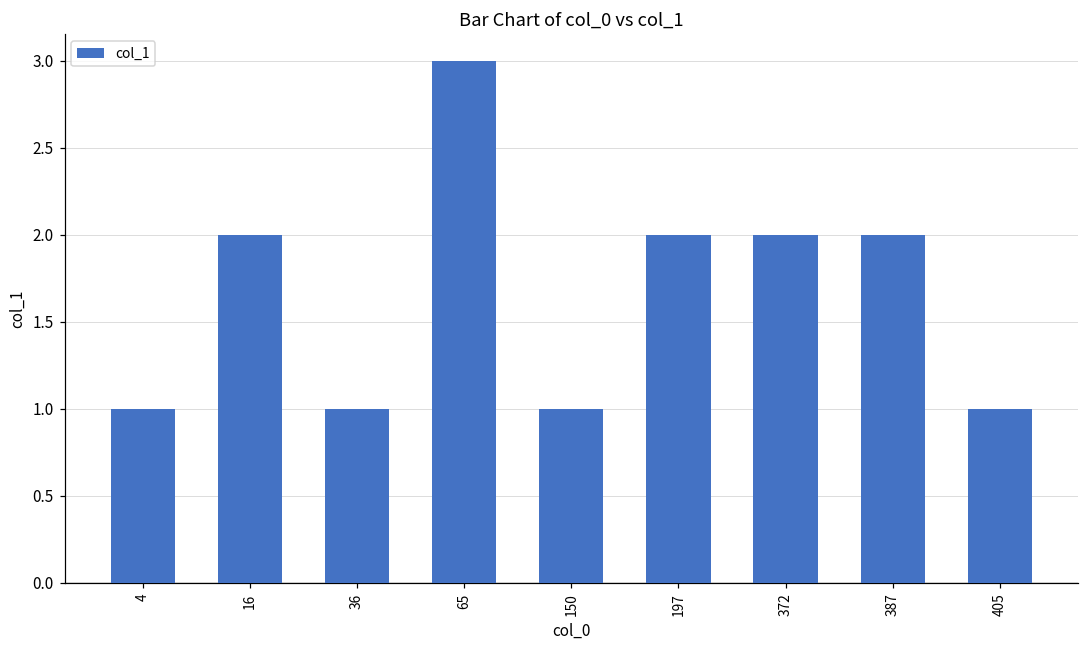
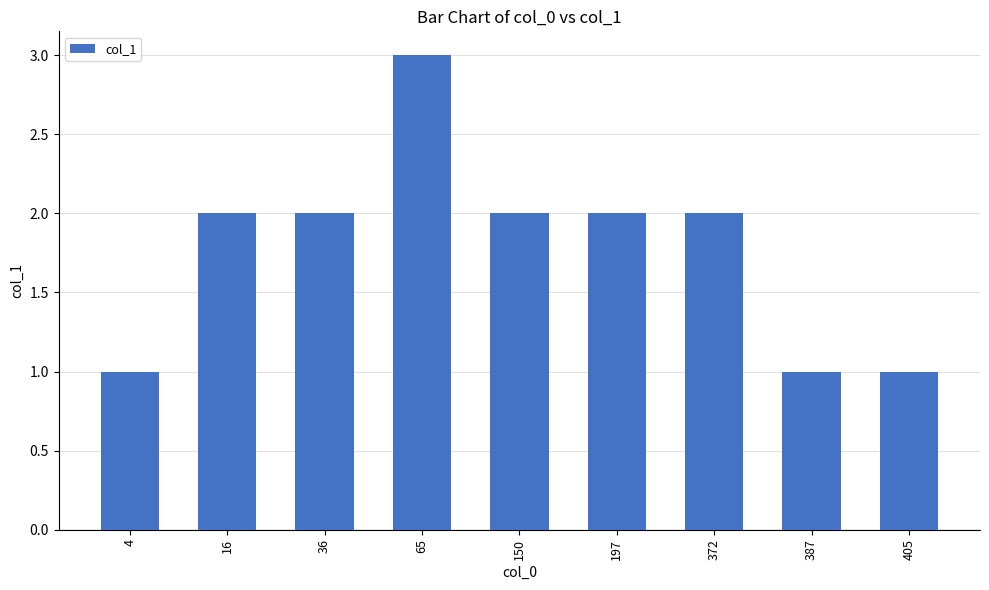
36: 1 -> 2
150: 1 -> 2
387: 2 -> 1
